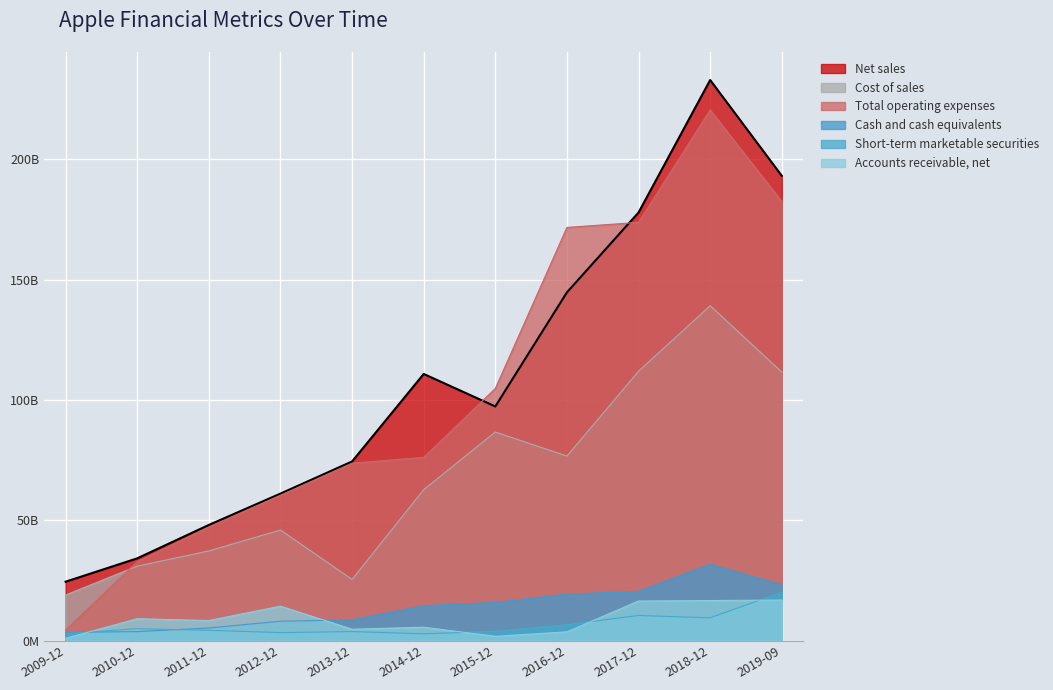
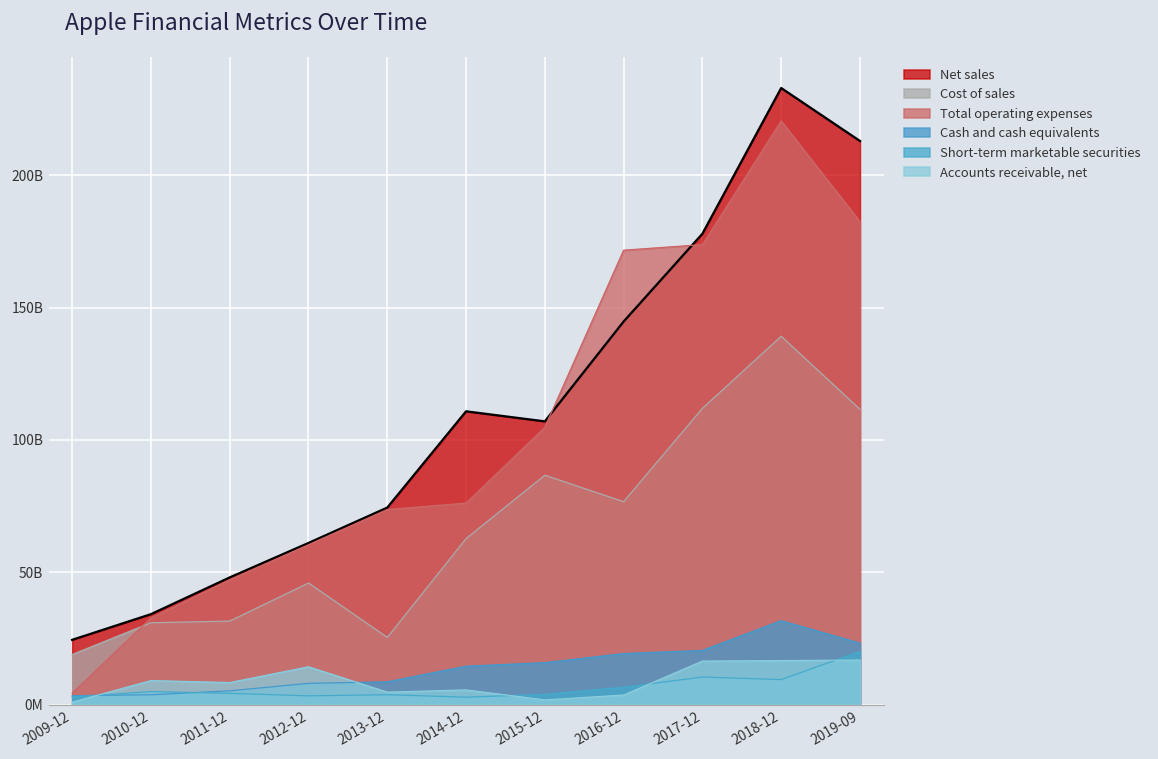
Cost of sales, 2011-12: 37000000000 -> 32000000000
Net sales, 2015-12: 97000000000 -> 107000000000
Net sales, 2019-09: 193000000000 -> 213000000000
